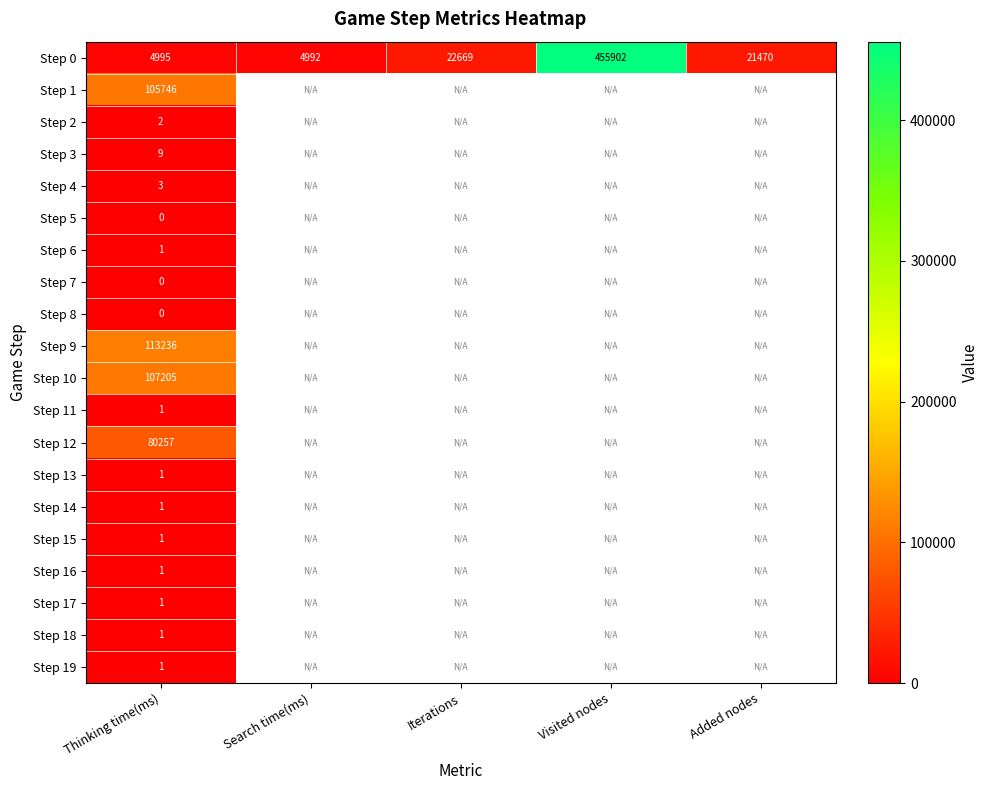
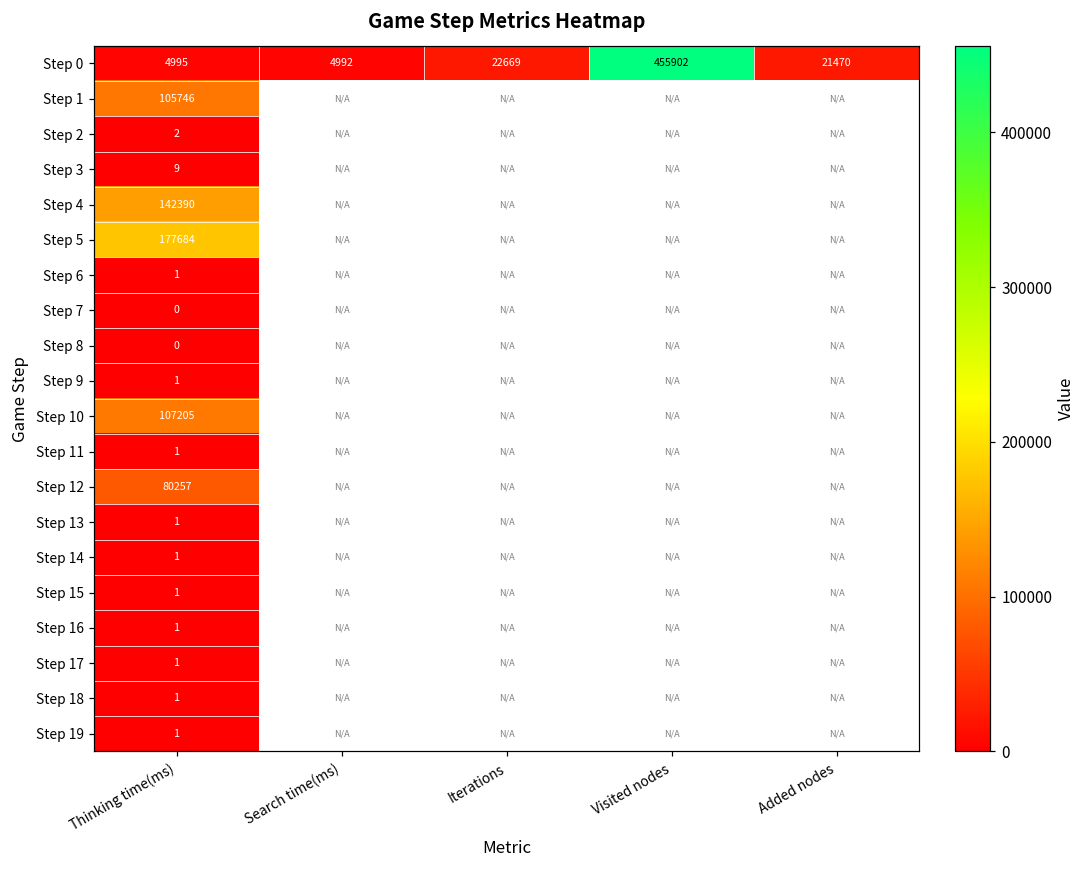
Step 4, Thinking time(ms): 3 -> 142390
Step 5, Thinking time(ms): 0 -> 177684
Step 9, Thinking time(ms): 113236 -> 1
